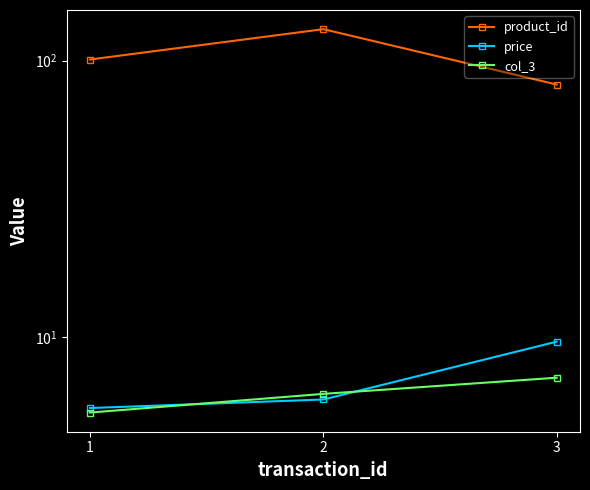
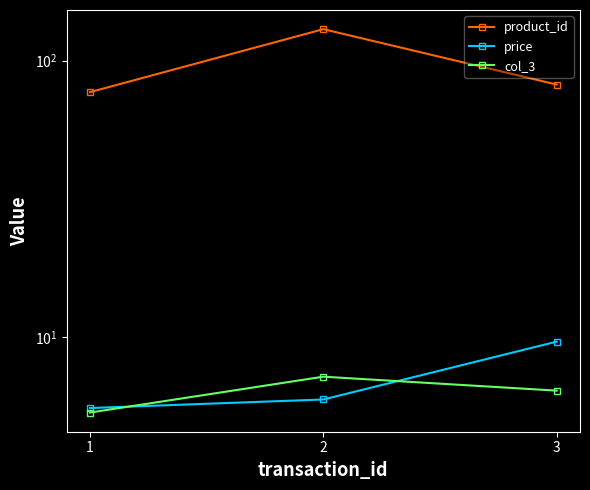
product_id, 1: 101 -> 77
col_3, 2: 6.3 -> 7.2
col_3, 3: 7.2 -> 6.4
